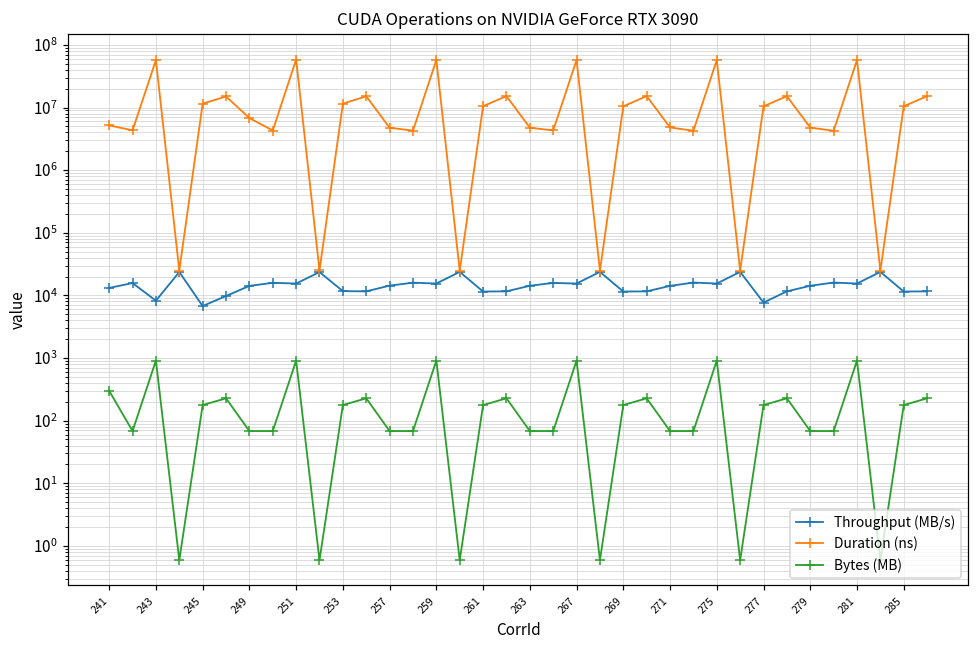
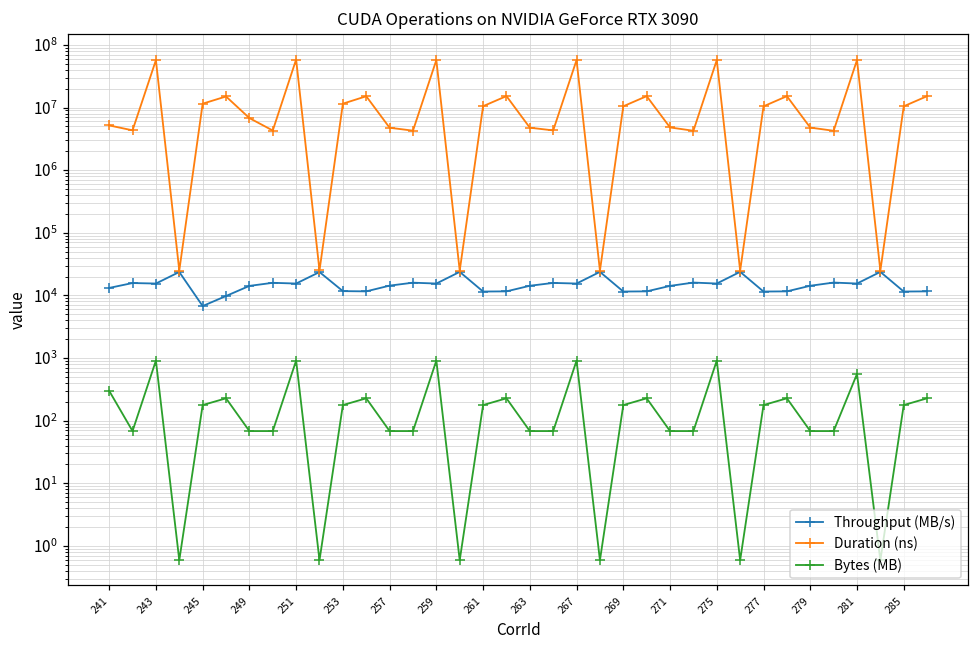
Throughput (MB/s), 243: 8000 -> 15000
Throughput (MB/s), 277: 8000 -> 12000
Bytes (MB), 281: 900 -> 600
